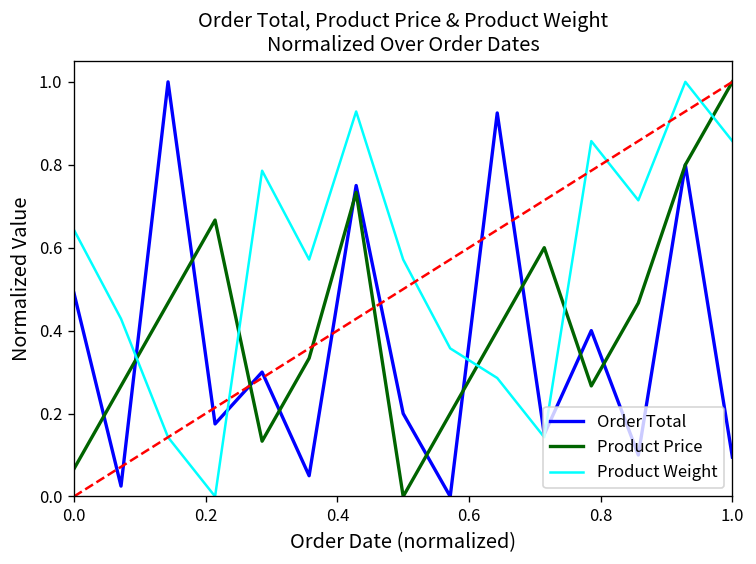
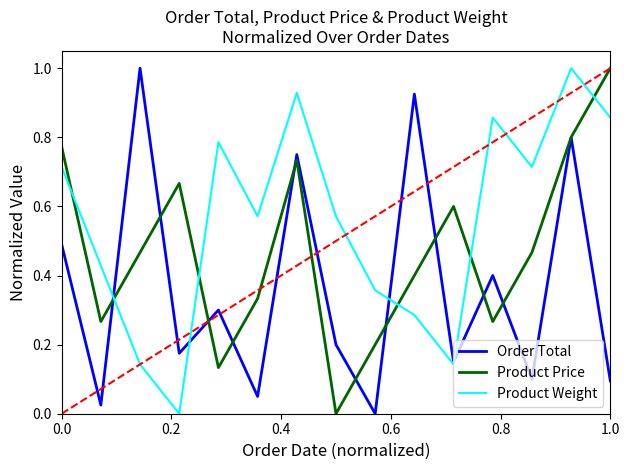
Product Price, 0.0: 0.07 -> 0.77
Product Weight, 0.0: 0.64 -> 0.71
